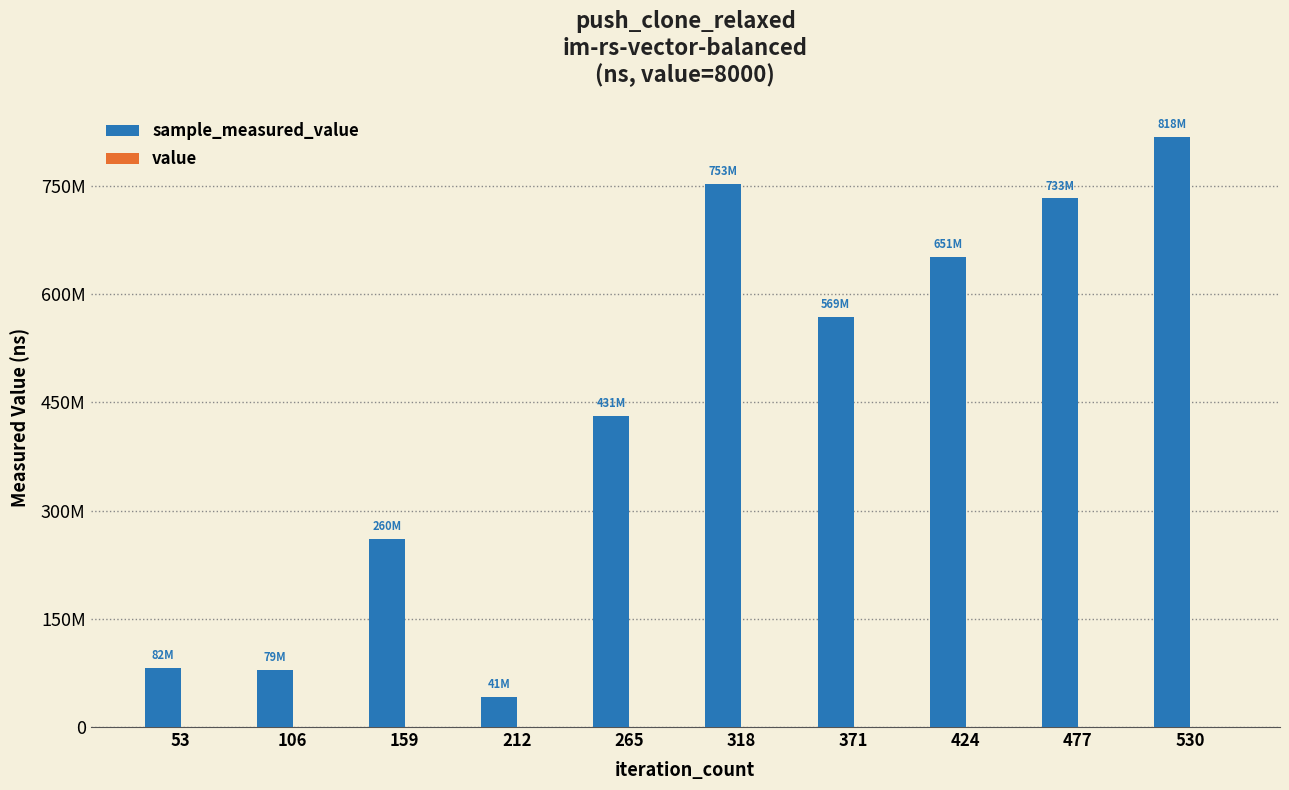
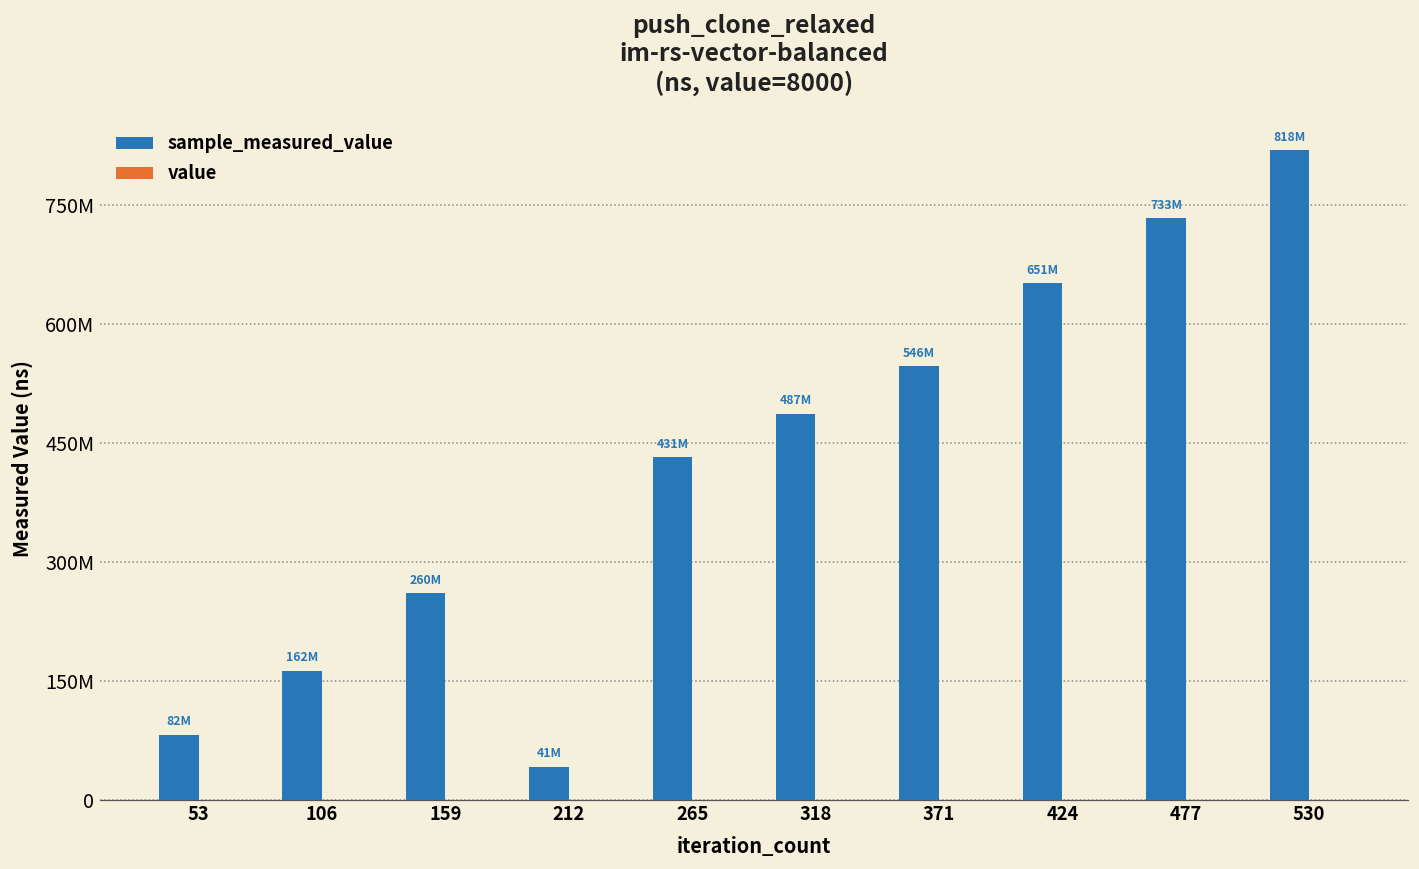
sample_measured_value, 106: 79M -> 162M
sample_measured_value, 318: 753M -> 487M
sample_measured_value, 371: 569M -> 546M
